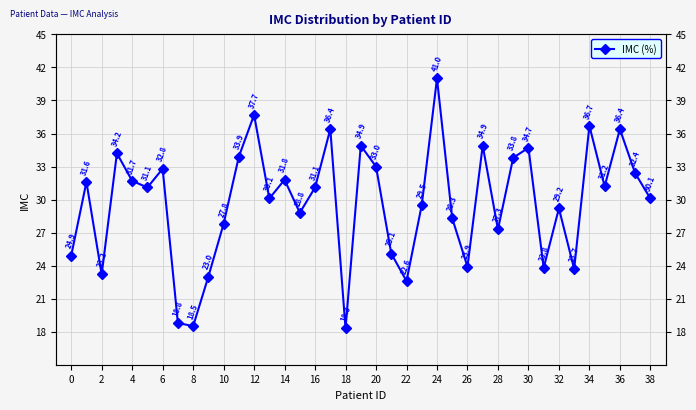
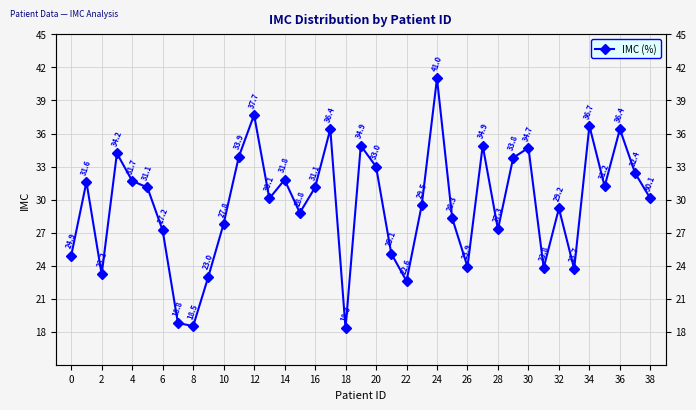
6: 32.8 -> 27.2
